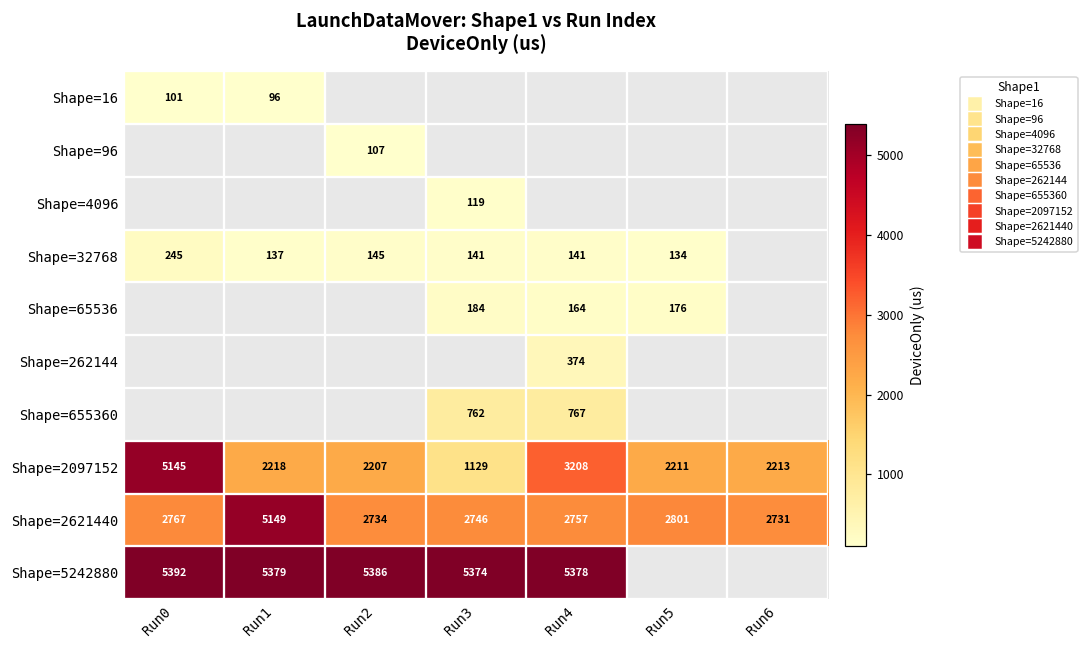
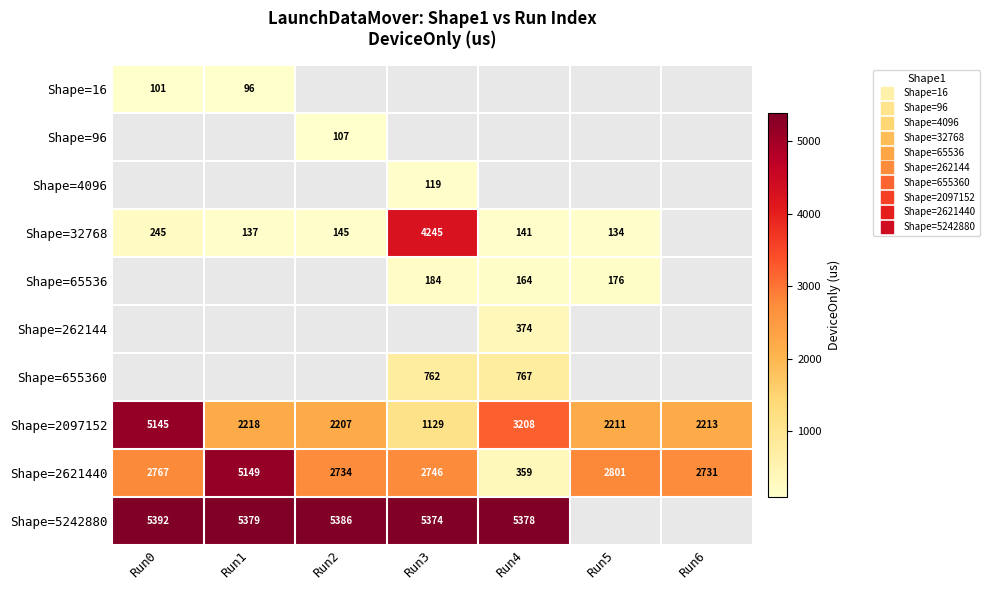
Shape=32768, Run3: 141 -> 4245
Shape=2621440, Run4: 2757 -> 359
